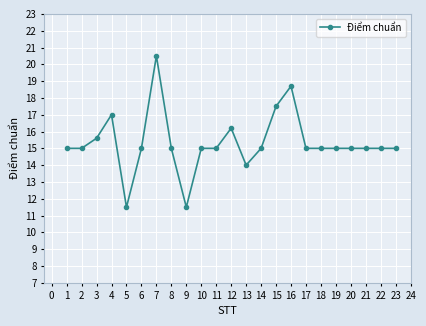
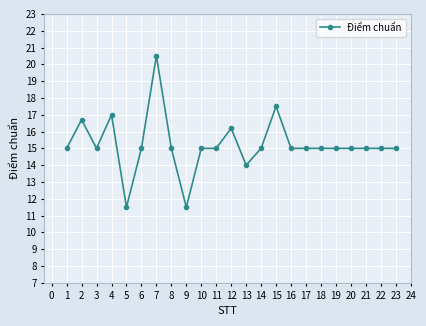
2: 15.0 -> 16.7
3: 15.6 -> 15.0
16: 18.7 -> 15.0
